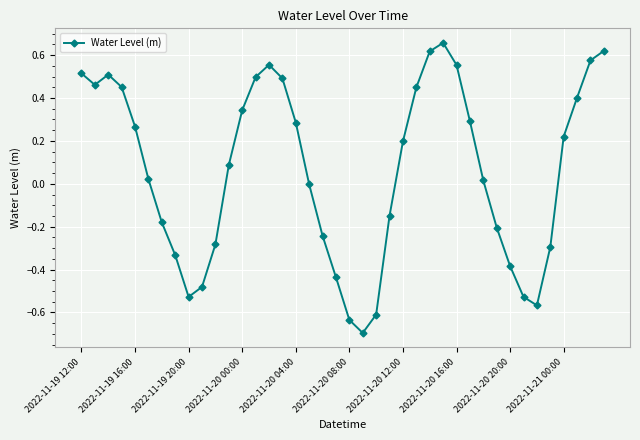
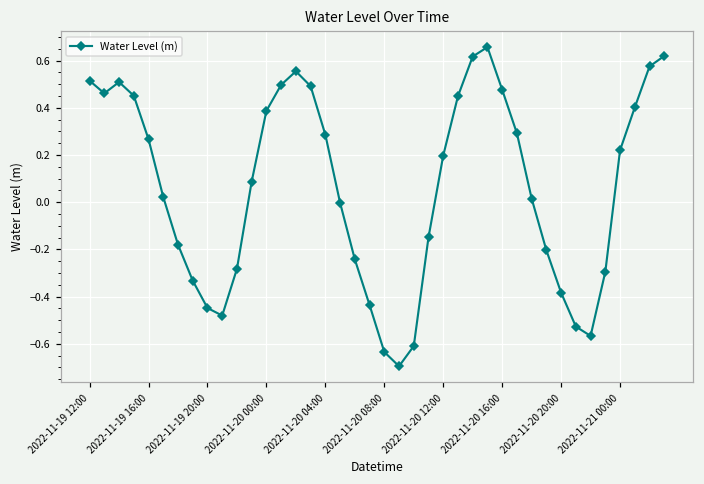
2022-11-19 20:00: -0.53 -> -0.45
2022-11-20 00:00: 0.34 -> 0.39
2022-11-20 16:00: 0.55 -> 0.48
